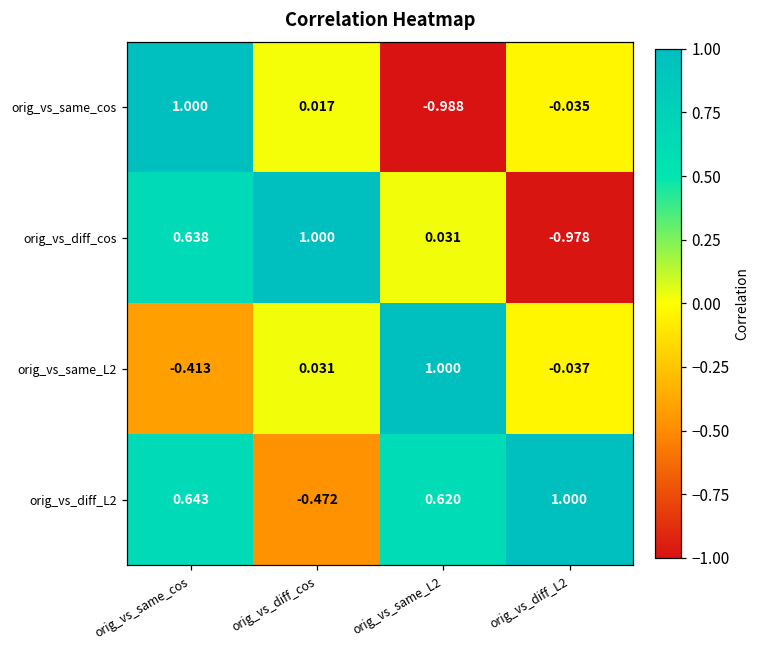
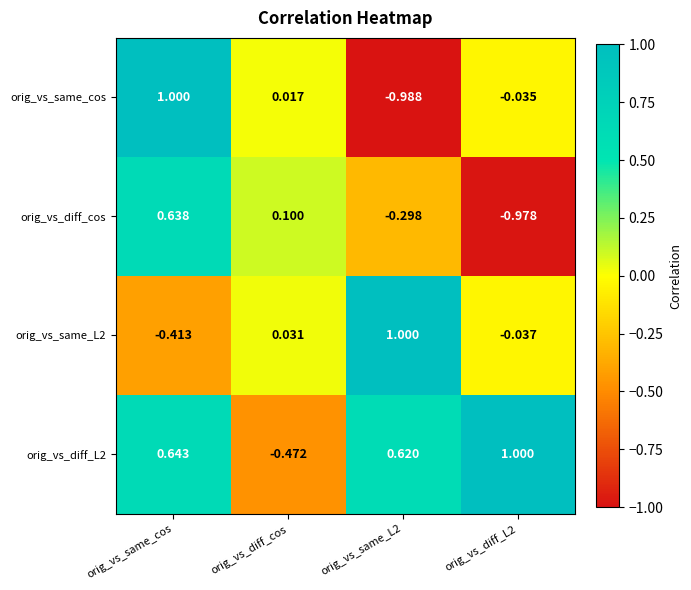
orig_vs_diff_cos, orig_vs_diff_cos: 1.000 -> 0.100
orig_vs_diff_cos, orig_vs_same_L2: 0.031 -> -0.298
